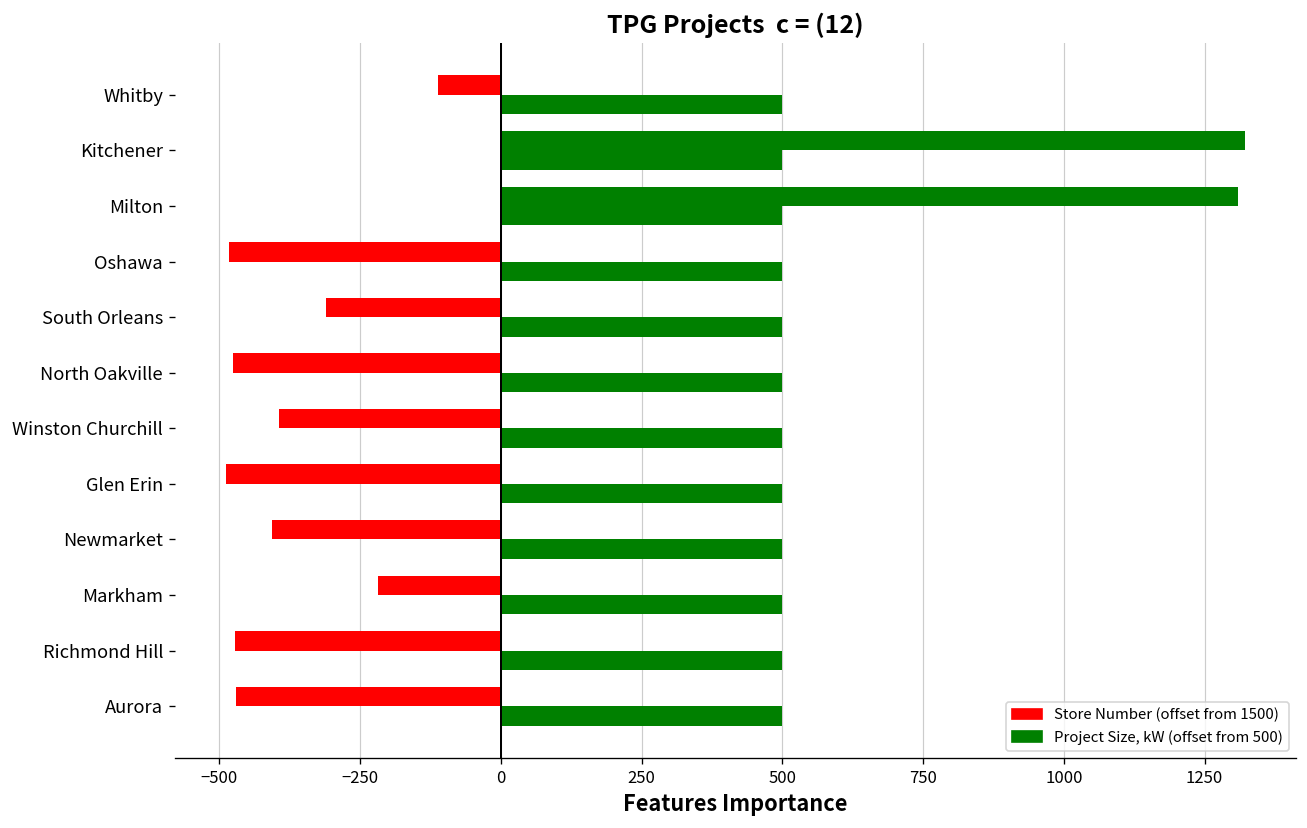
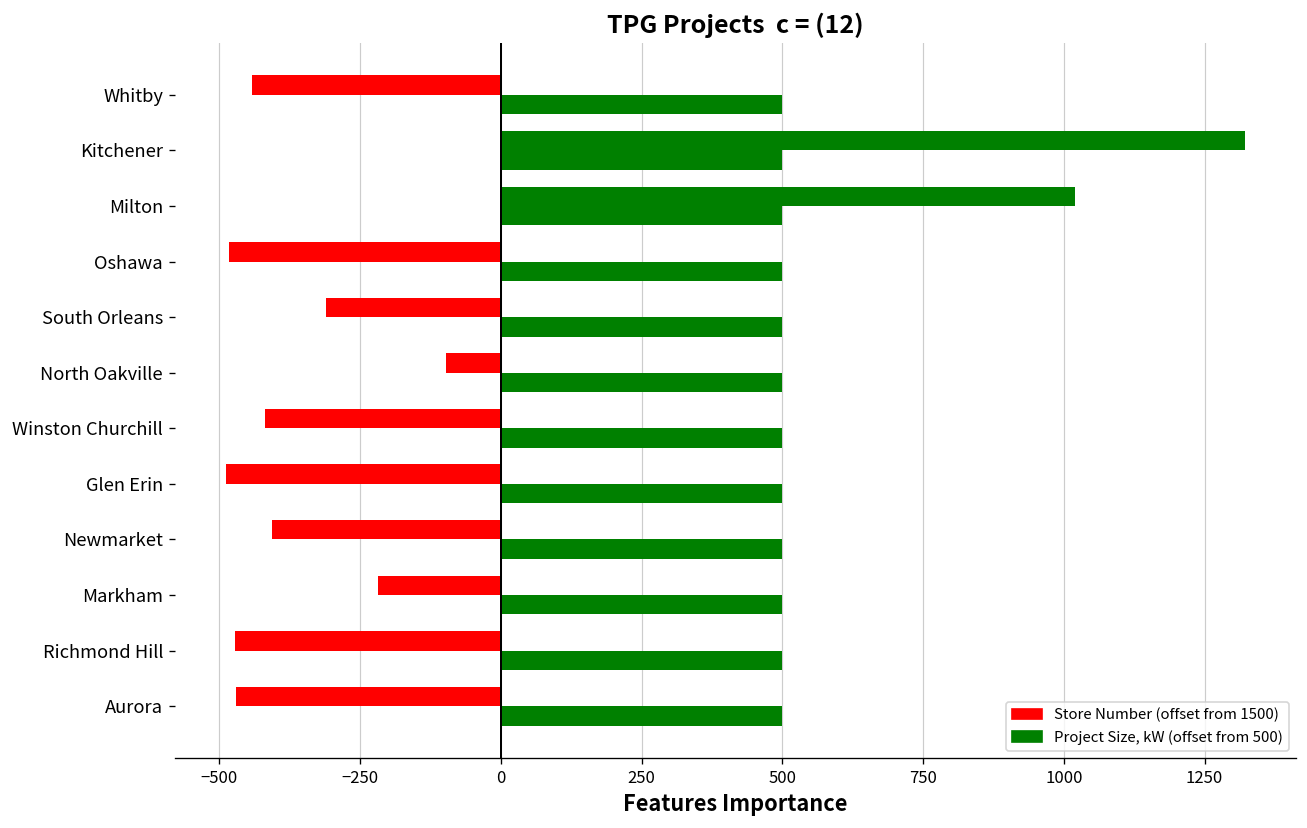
Store Number (offset from 1500), Whitby: -110 -> -440
Store Number (offset from 1500), Milton: 1310 -> 1020
Store Number (offset from 1500), North Oakville: -480 -> -100
Store Number (offset from 1500), Winston Churchill: -390 -> -420
